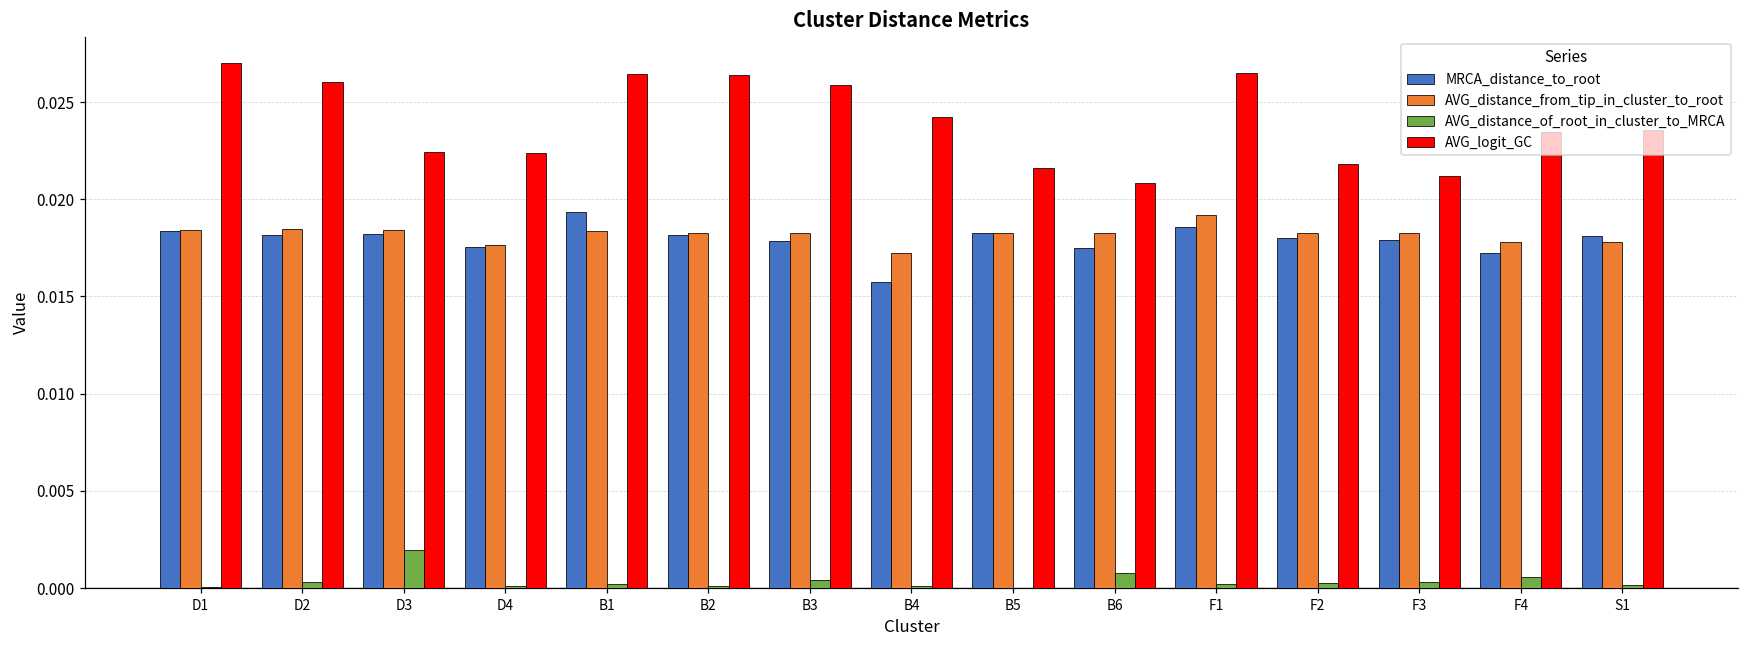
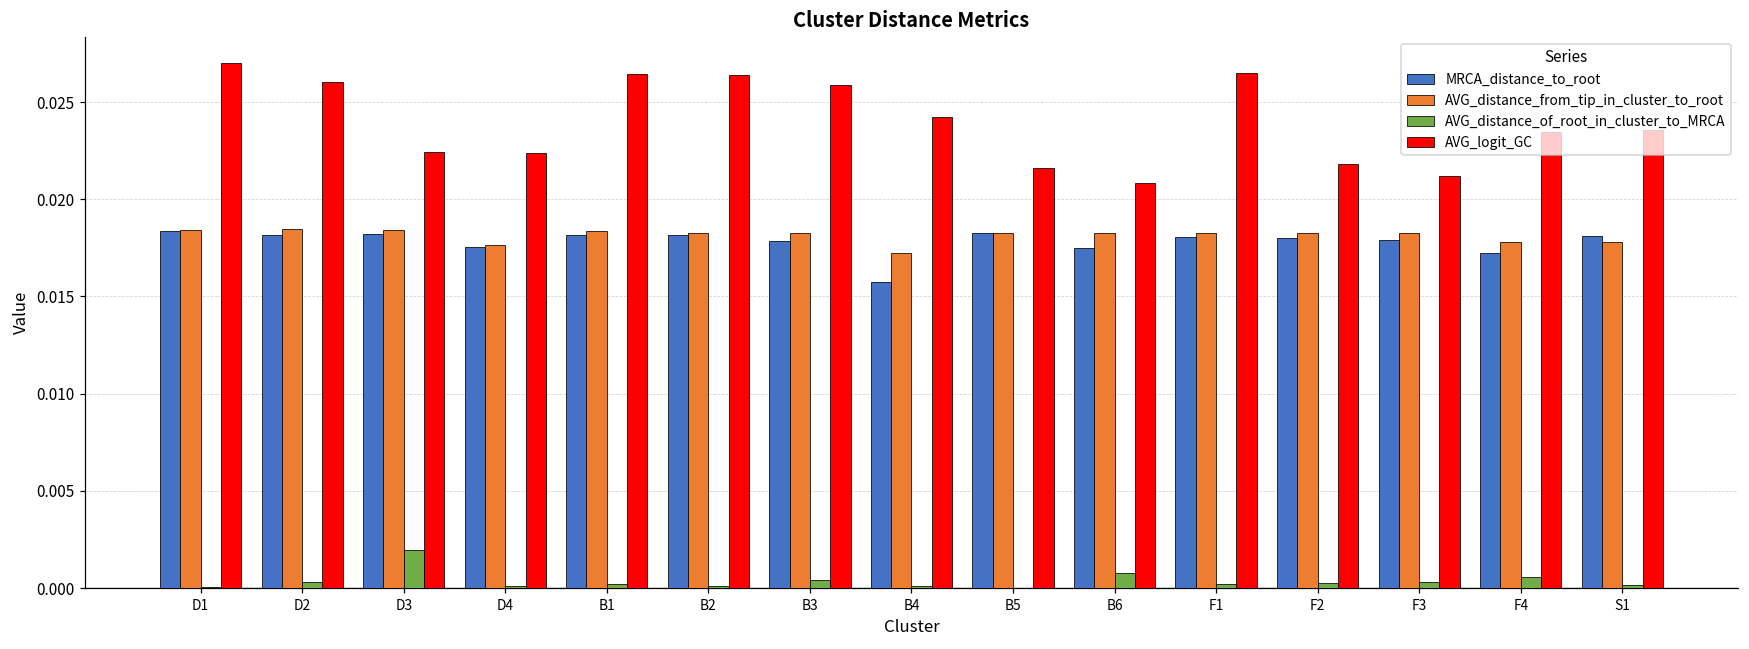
MRCA_distance_to_root, B1: 0.0193 -> 0.0182
MRCA_distance_to_root, F1: 0.0186 -> 0.0181
AVG_distance_from_tip_in_cluster_to_root, F1: 0.0192 -> 0.0183
